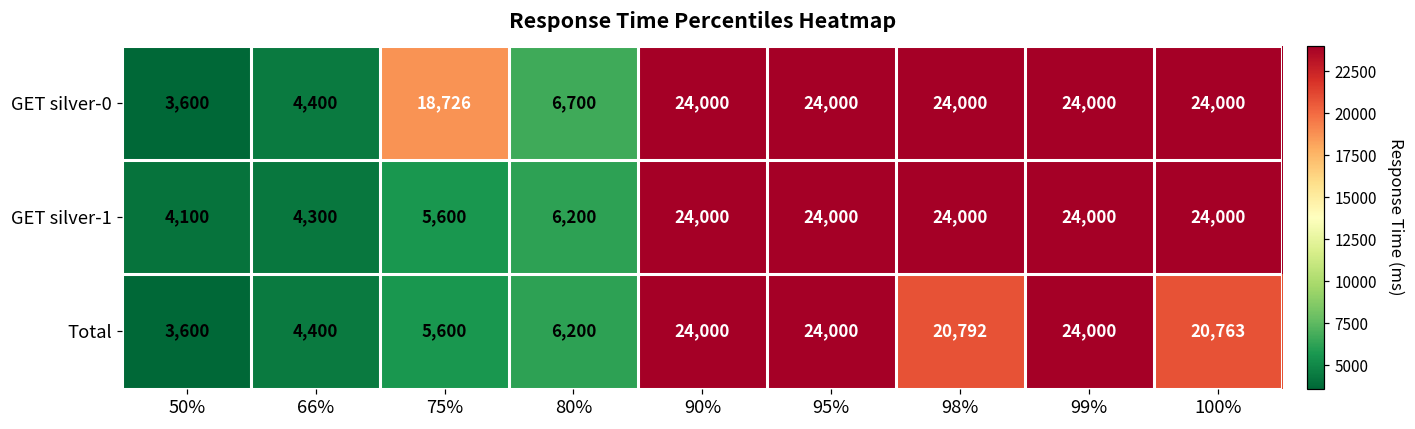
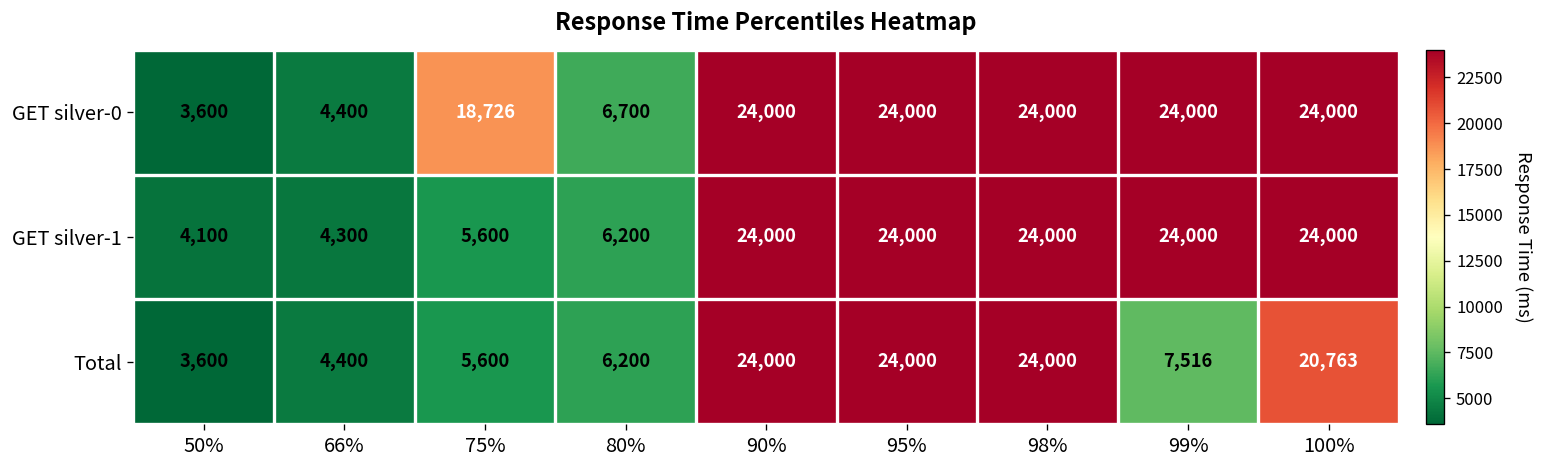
Total, 98%: 20,792 -> 24,000
Total, 99%: 24,000 -> 7,516
